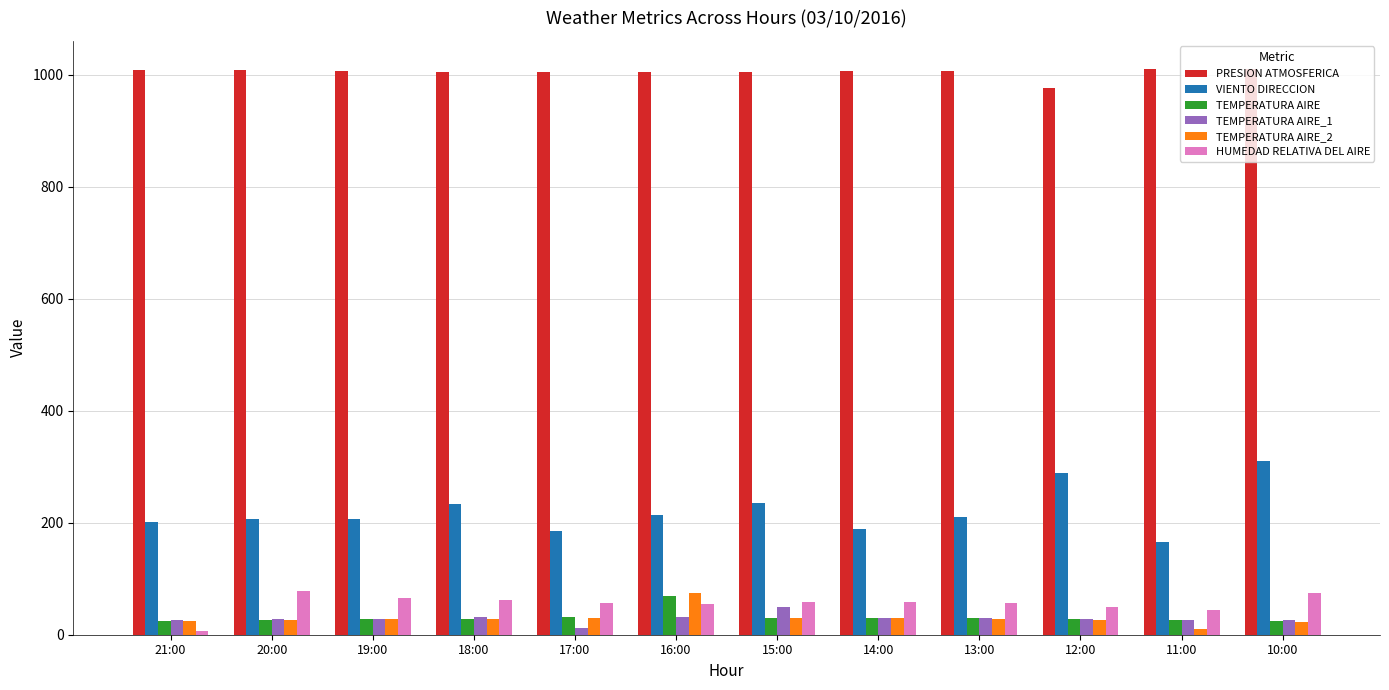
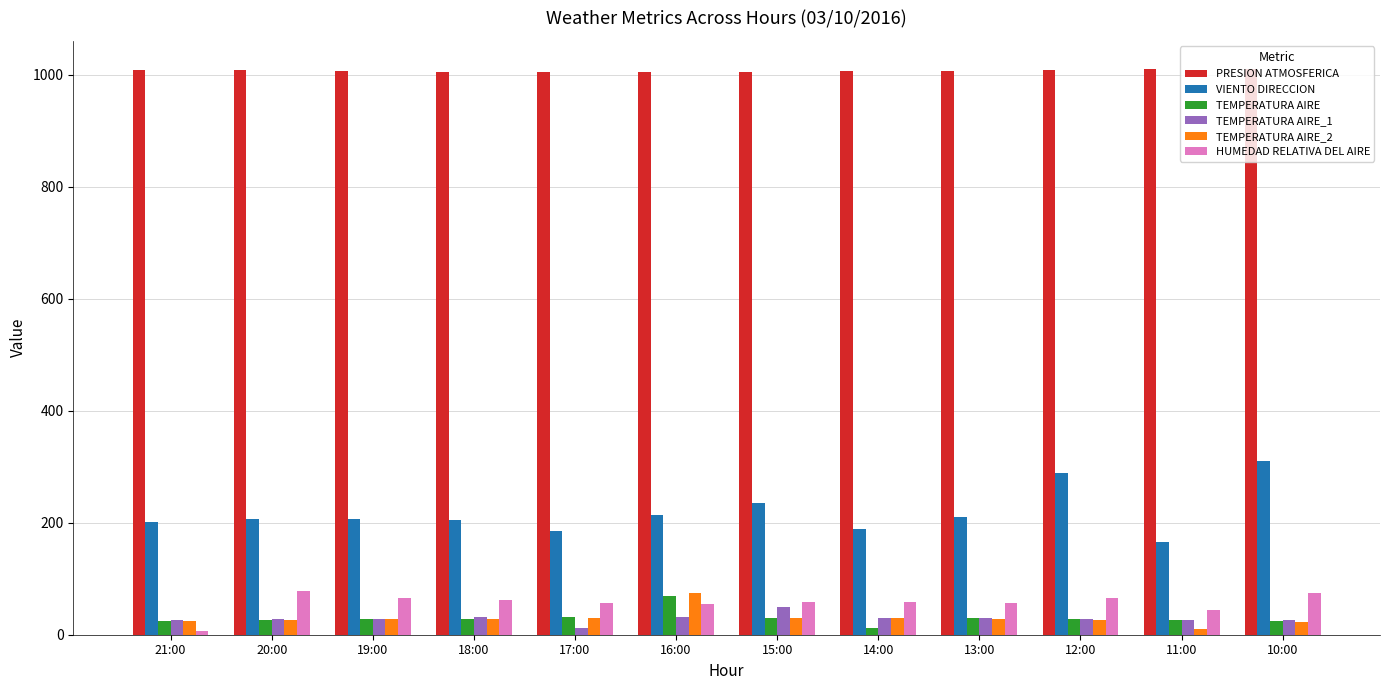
VIENTO DIRECCION, 18:00: 230 -> 210
TEMPERATURA AIRE, 14:00: 30 -> 10
PRESION ATMOSFERICA, 12:00: 980 -> 1010
HUMEDAD RELATIVA DEL AIRE, 12:00: 50 -> 70
